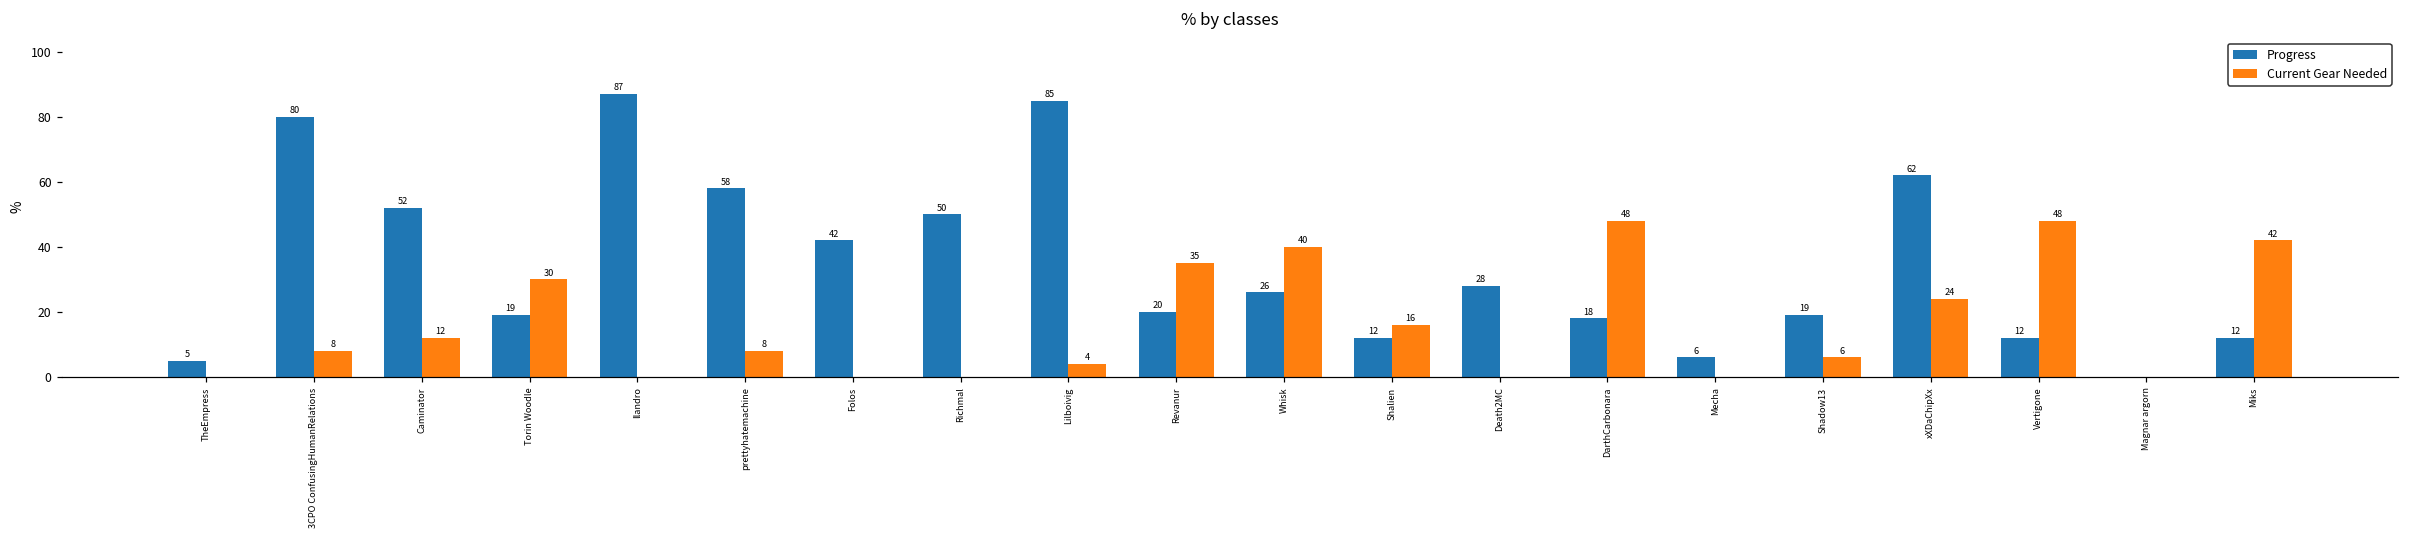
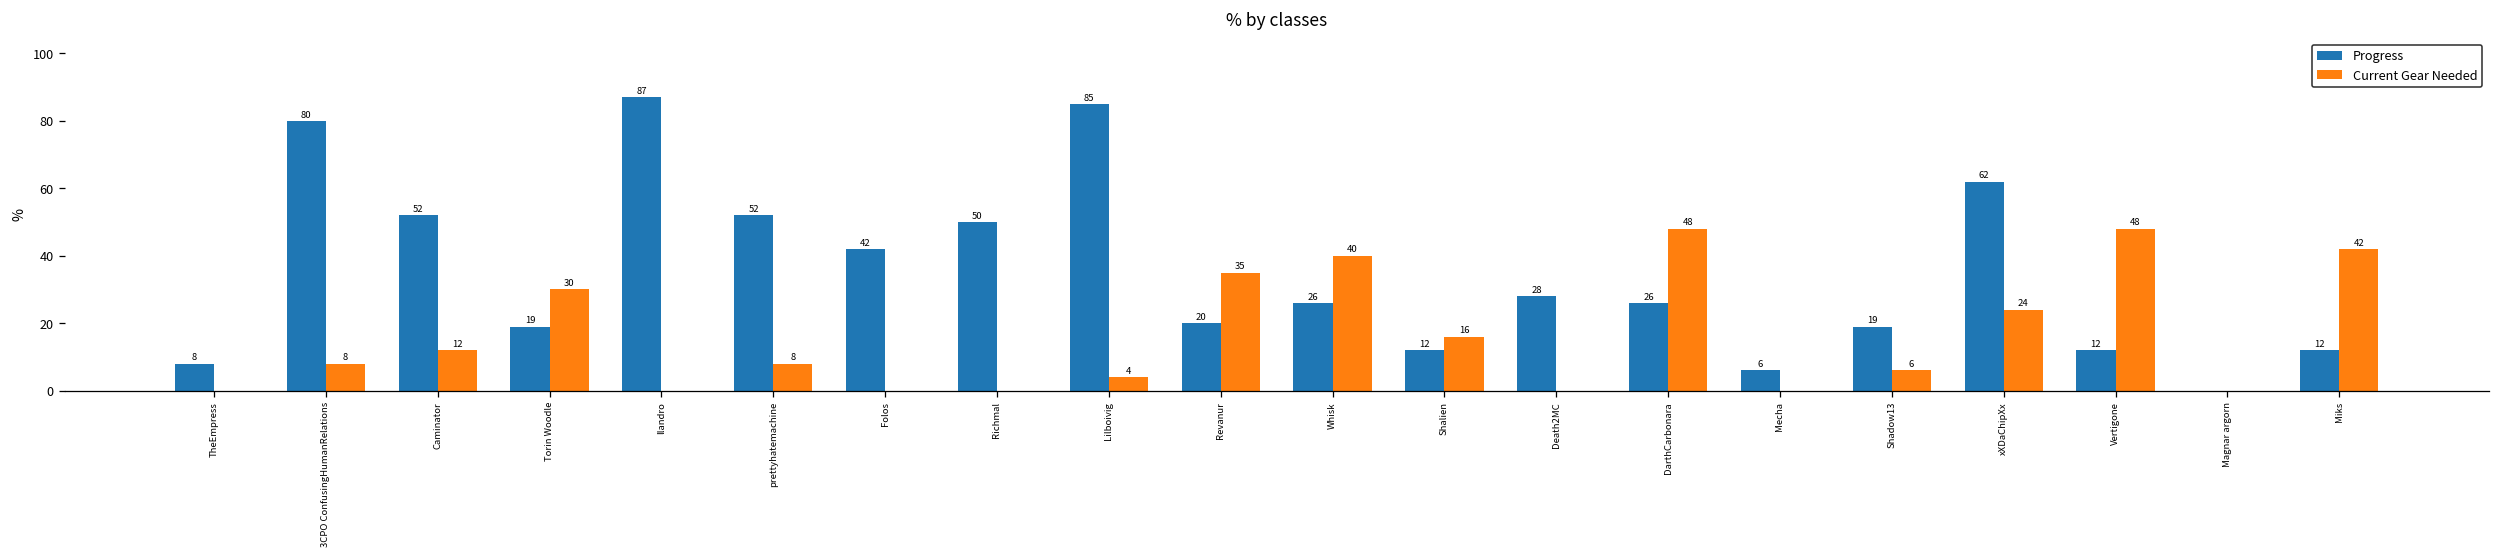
Progress, TheEmpress: 5 -> 8
Progress, prettyhatemachine: 58 -> 52
Progress, DarthCarbonara: 18 -> 26
